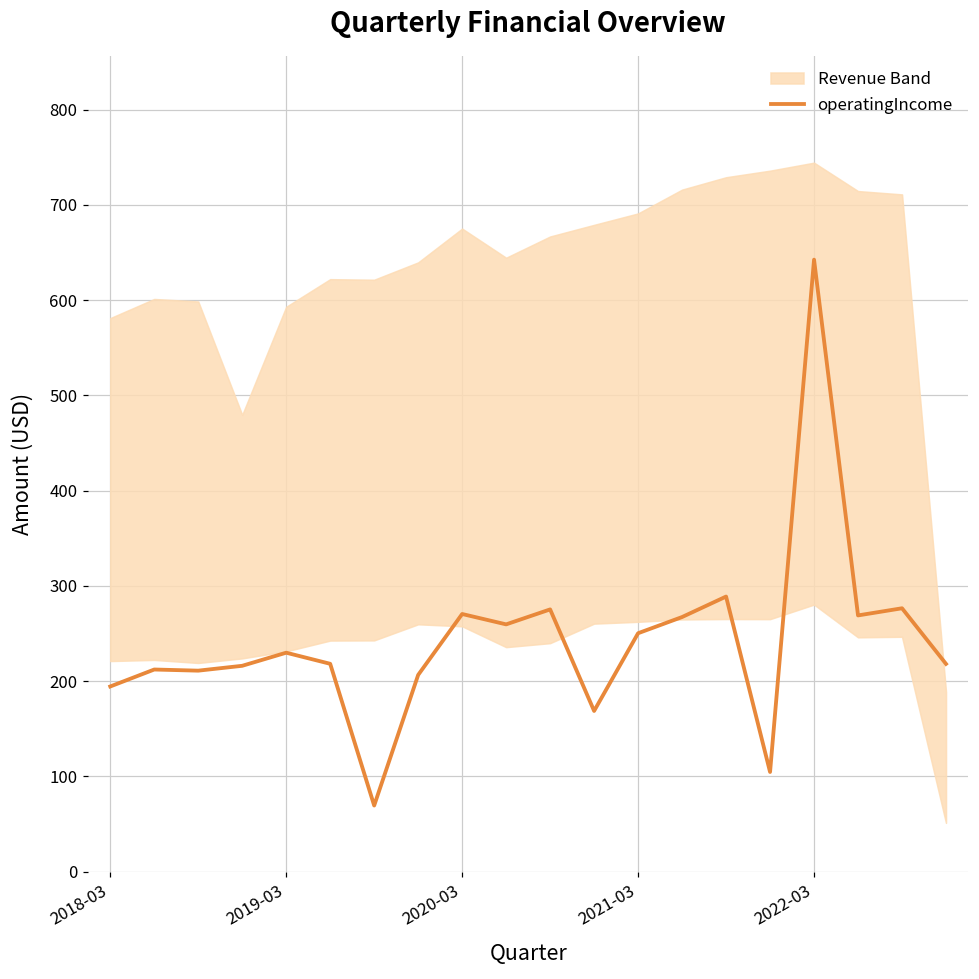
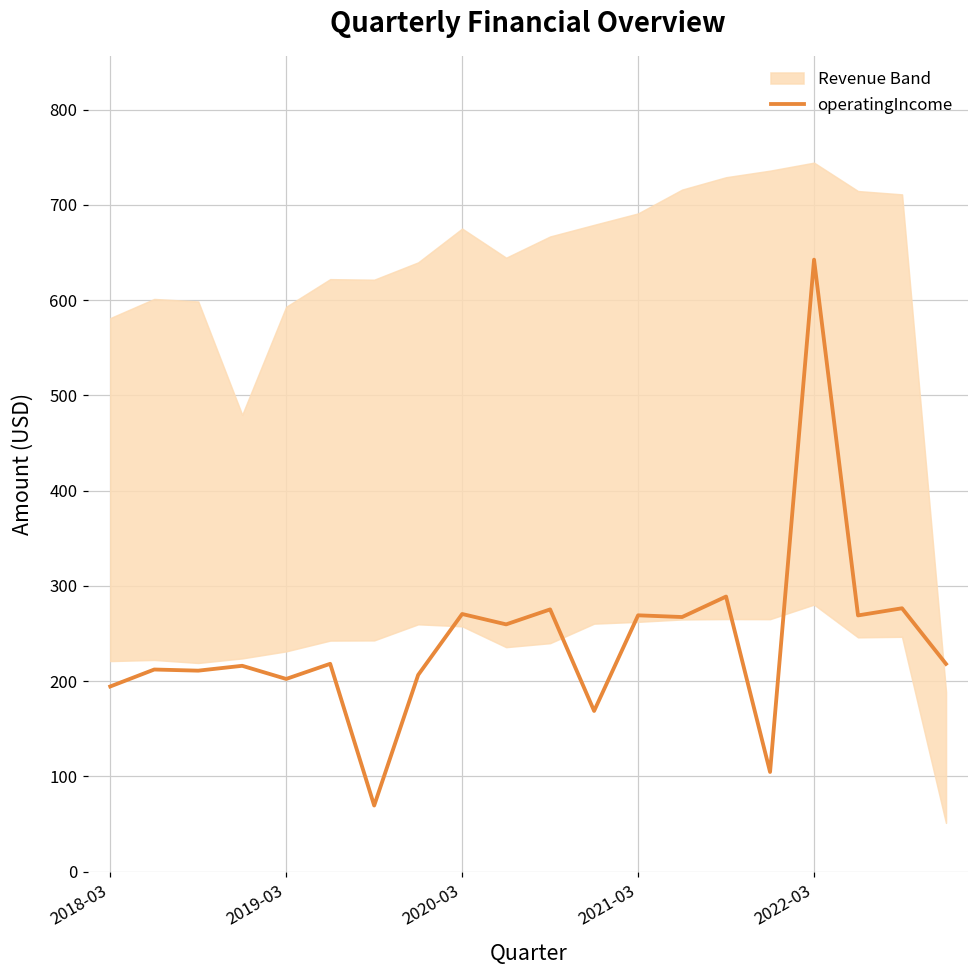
operatingIncome, 2019-03: 230 -> 200
operatingIncome, 2021-03: 250 -> 270
